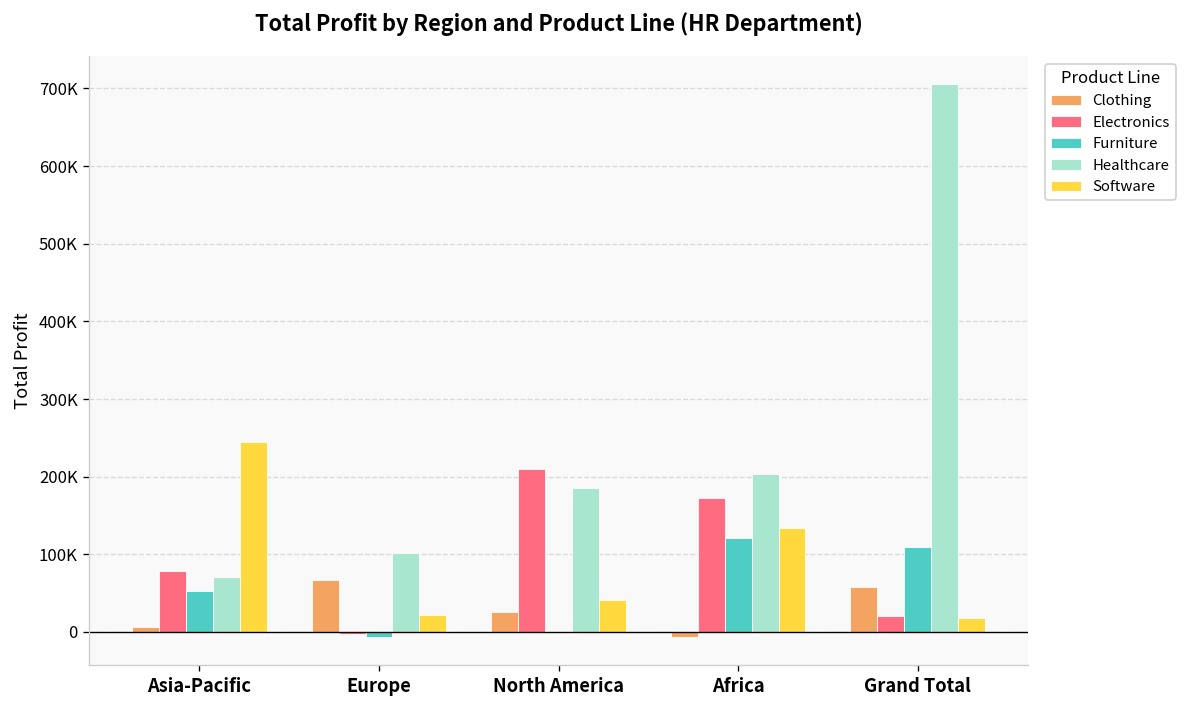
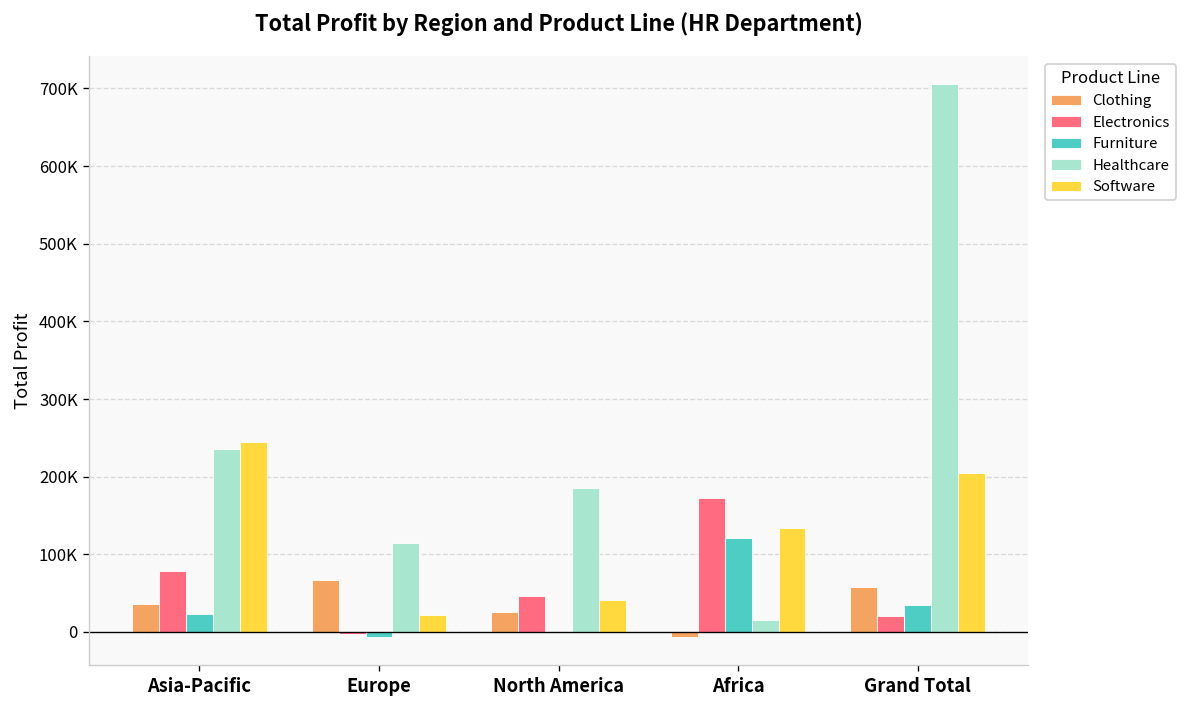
Clothing, Asia-Pacific: 10000 -> 40000
Furniture, Asia-Pacific: 50000 -> 20000
Healthcare, Asia-Pacific: 70000 -> 240000
Healthcare, Europe: 100000 -> 110000
Electronics, North America: 210000 -> 50000
Healthcare, Africa: 200000 -> 20000
Furniture, Grand Total: 110000 -> 40000
Software, Grand Total: 20000 -> 210000
